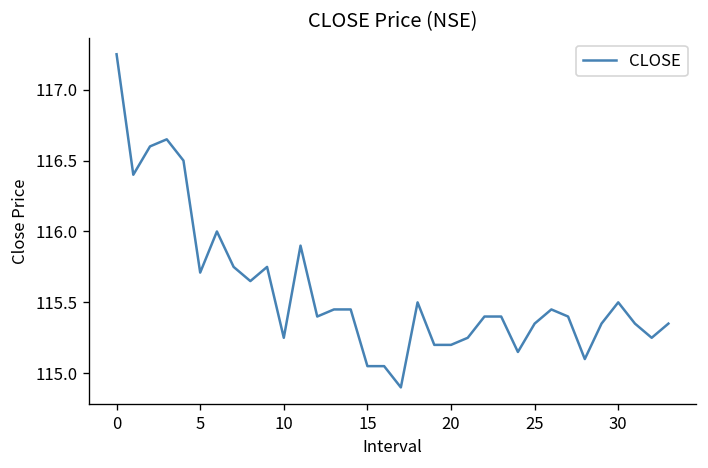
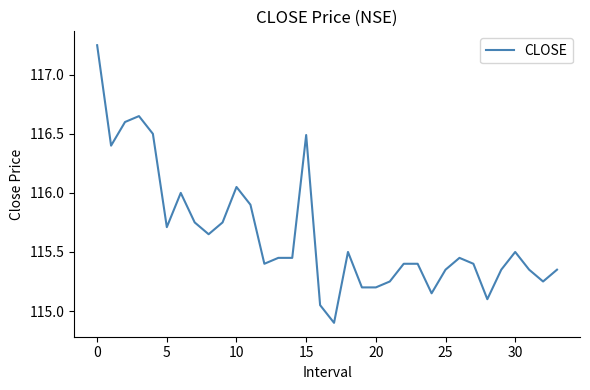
10: 115.25 -> 116.05
15: 115.05 -> 116.49
